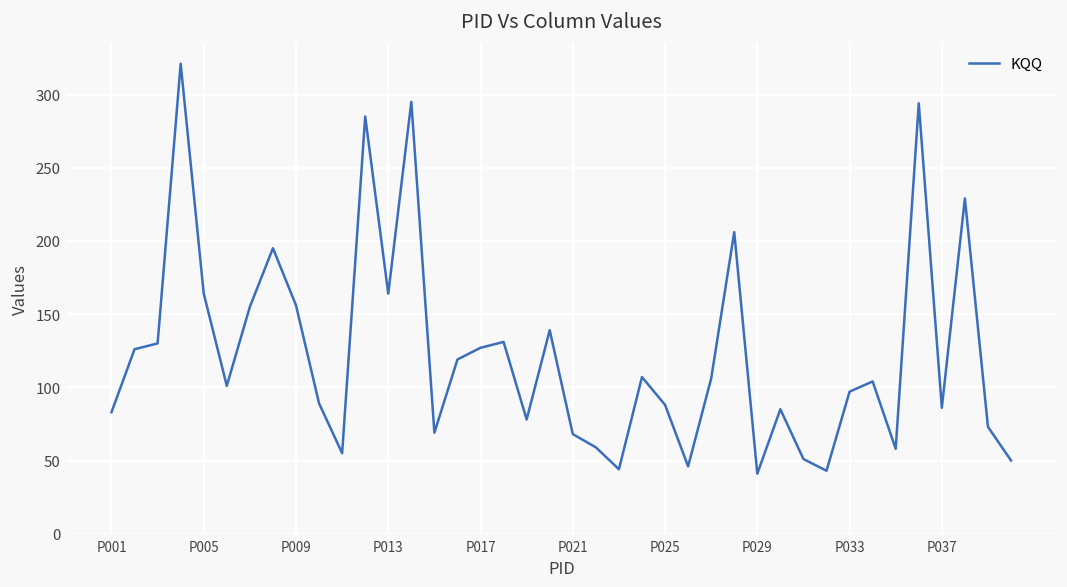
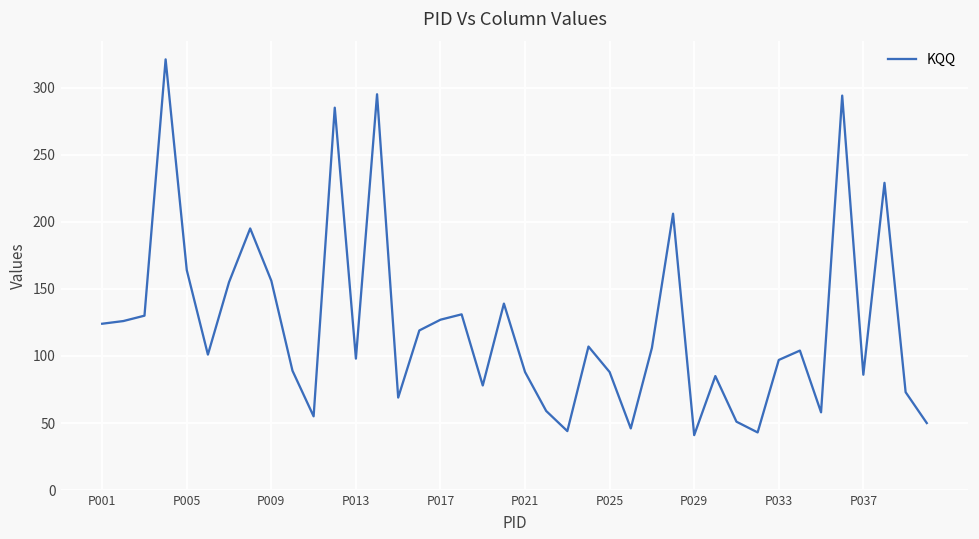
P001: 83 -> 124
P013: 164 -> 98
P021: 68 -> 88
